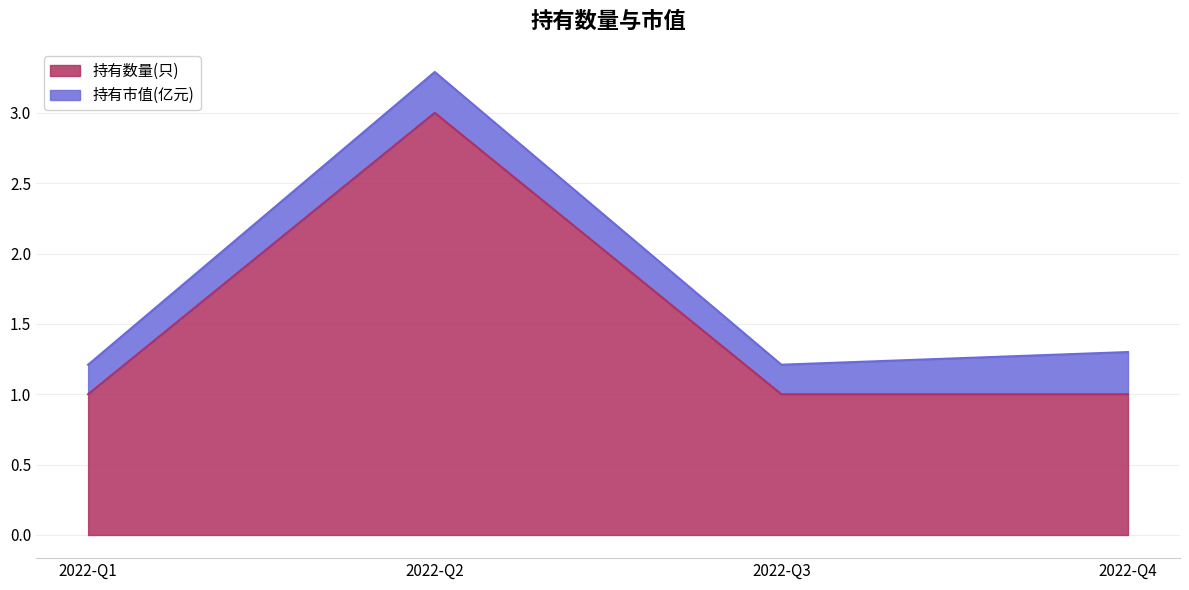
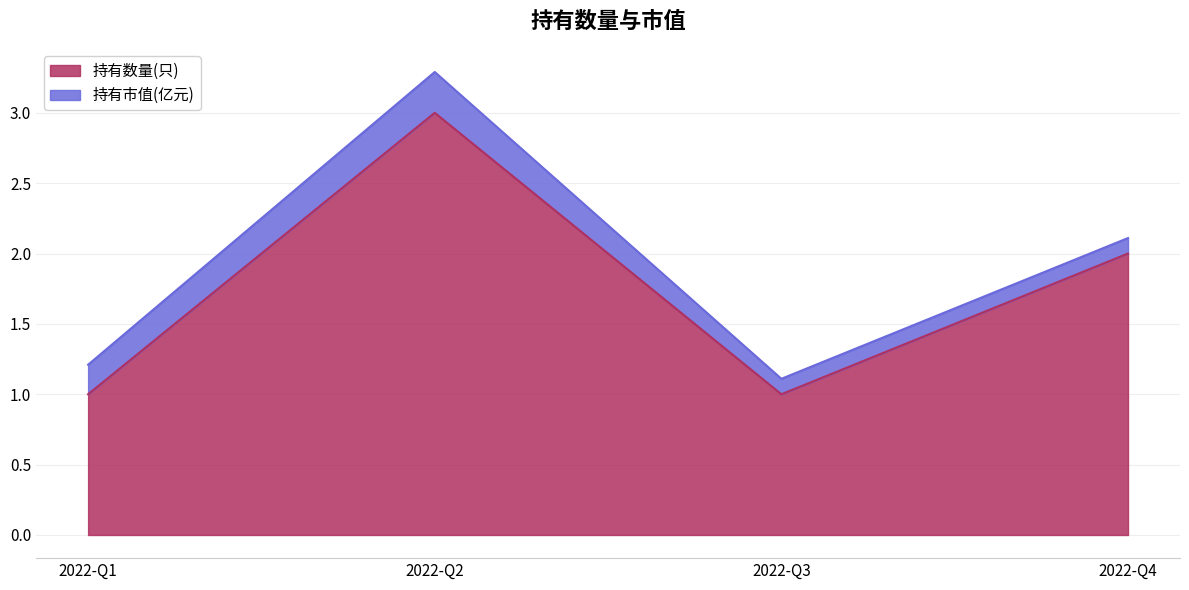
持有市值(亿元), 2022-Q3: 0.21 -> 0.11
持有数量(只), 2022-Q4: 1 -> 2
持有市值(亿元), 2022-Q4: 0.30 -> 0.11
